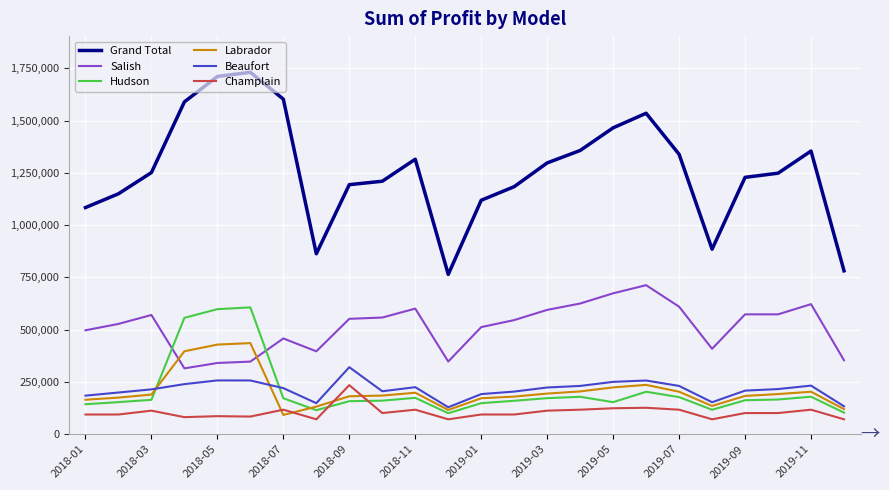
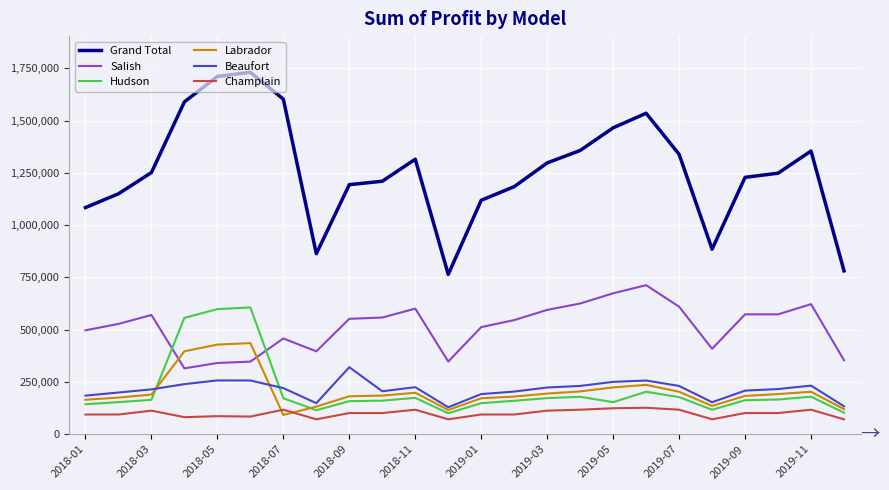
Champlain, 2018-09: 230,000 -> 100,000
